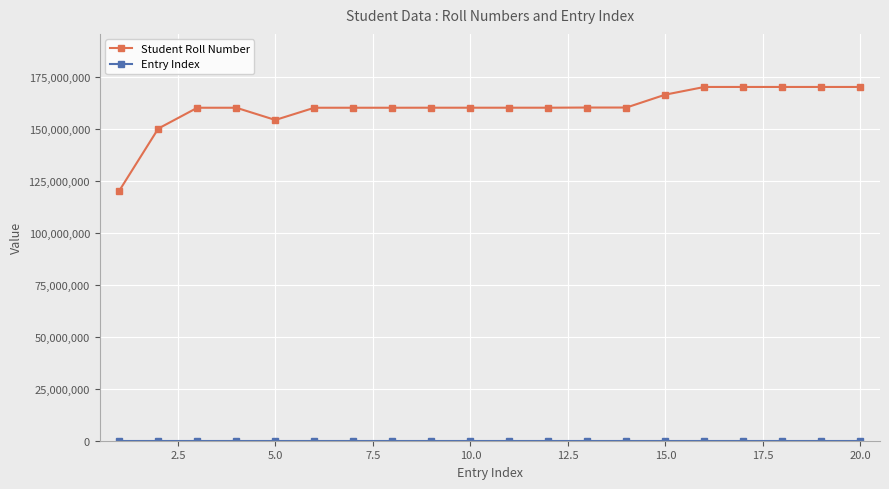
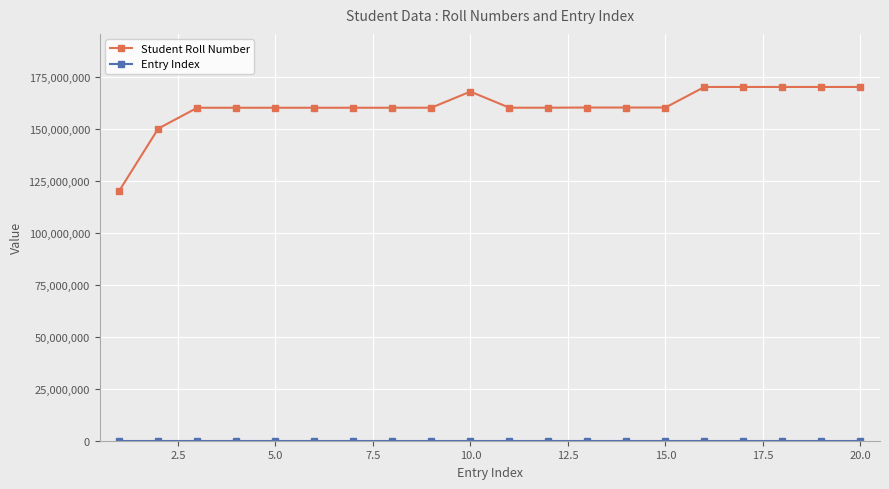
Student Roll Number, 5.0: 154,000,000 -> 160,000,000
Student Roll Number, 10.0: 160,000,000 -> 168,000,000
Student Roll Number, 15.0: 166,000,000 -> 160,000,000
